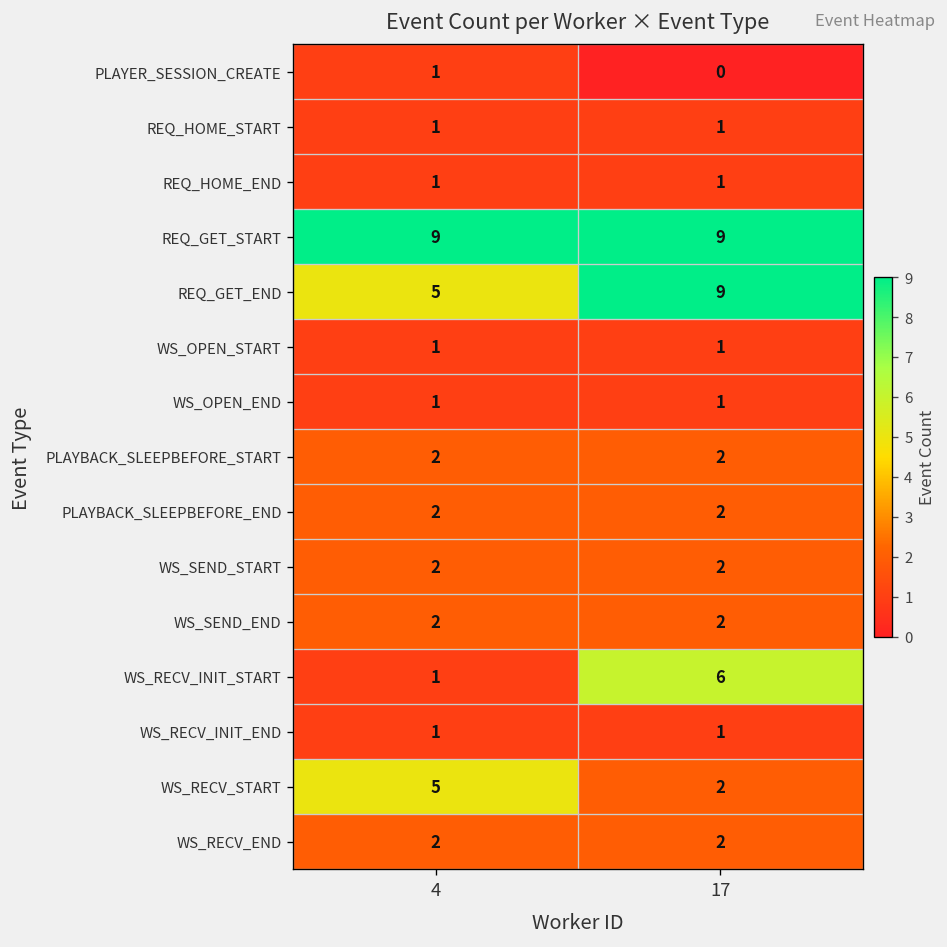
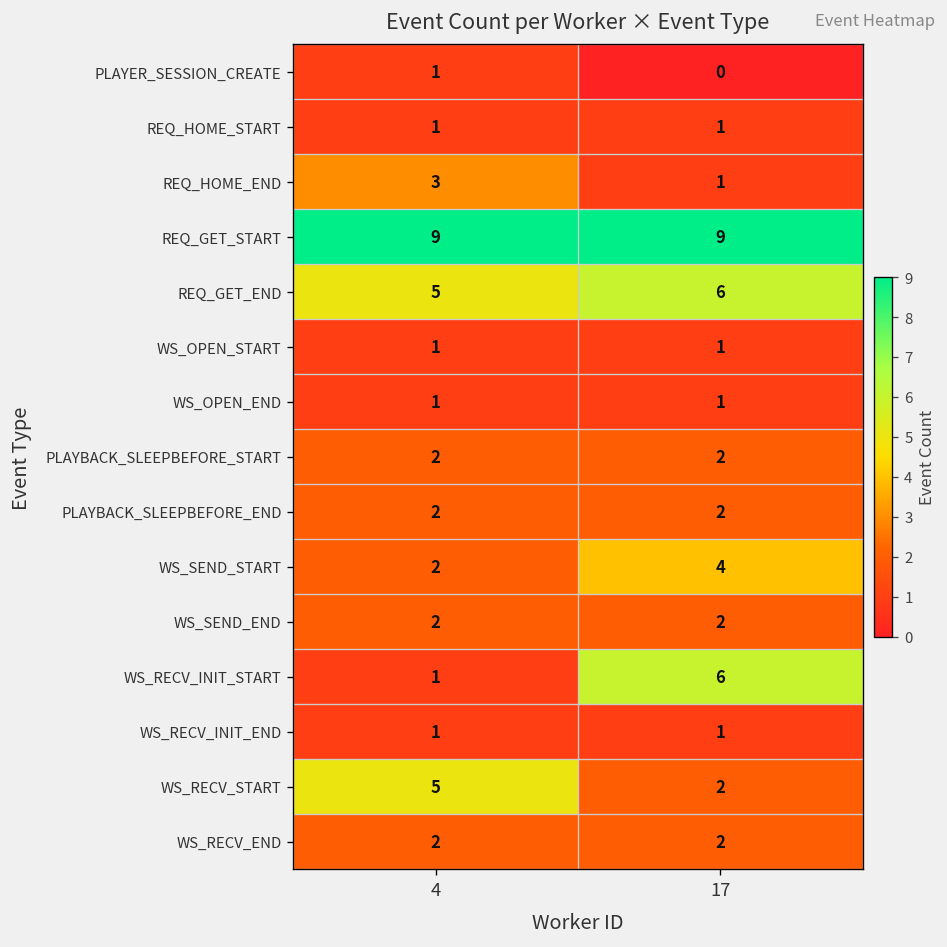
REQ_HOME_END, 4: 1 -> 3
REQ_GET_END, 17: 9 -> 6
WS_SEND_START, 17: 2 -> 4
